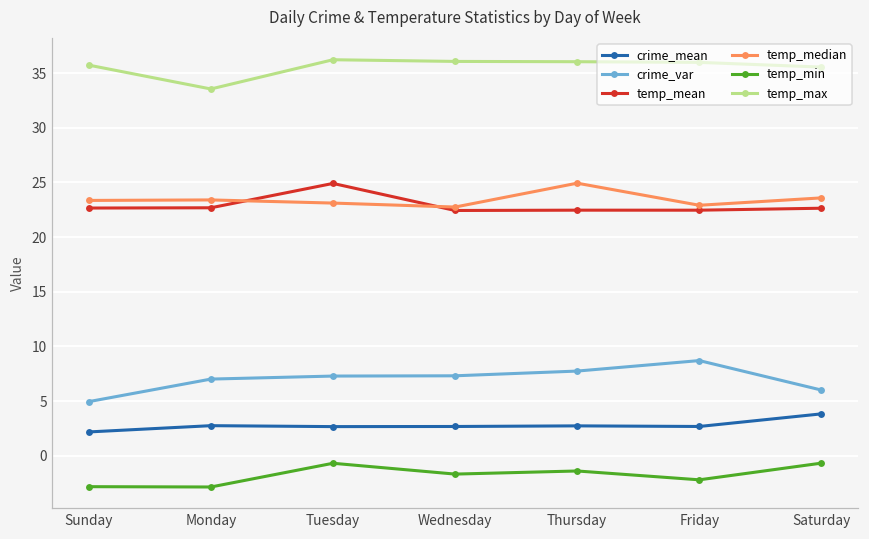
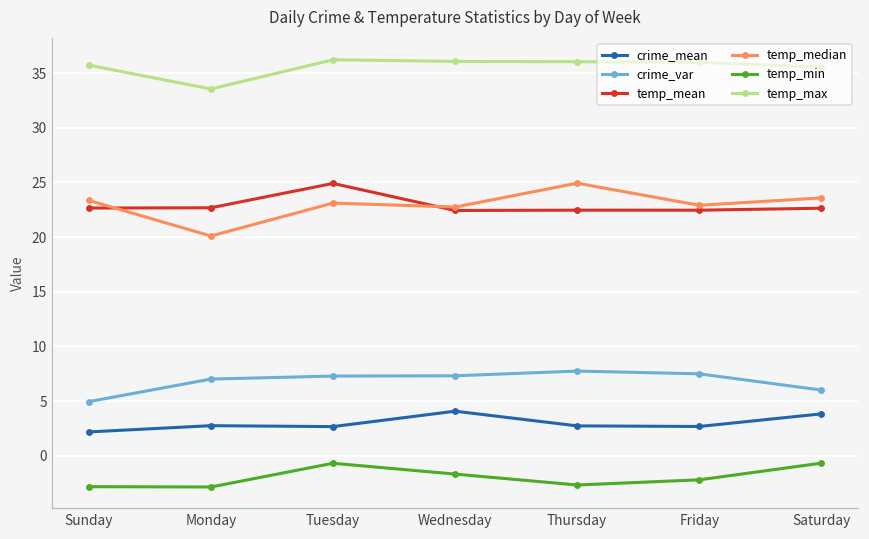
temp_median, Monday: 23 -> 20
crime_mean, Wednesday: 3 -> 4
temp_min, Thursday: -1 -> -3
crime_var, Friday: 9 -> 7
